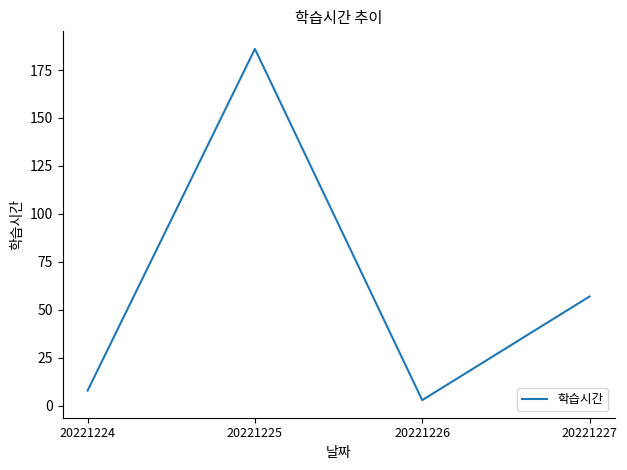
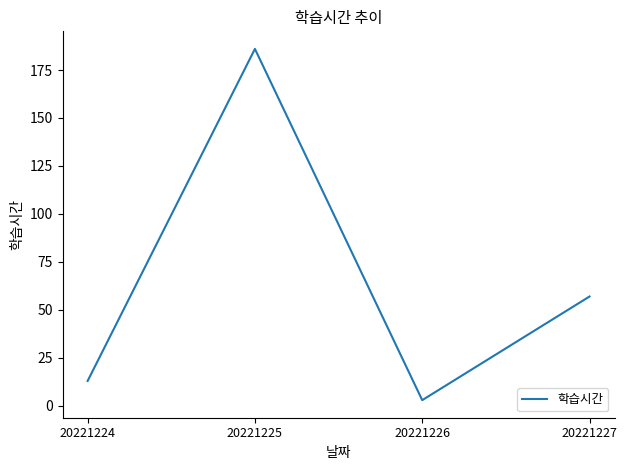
20221224: 8 -> 13
